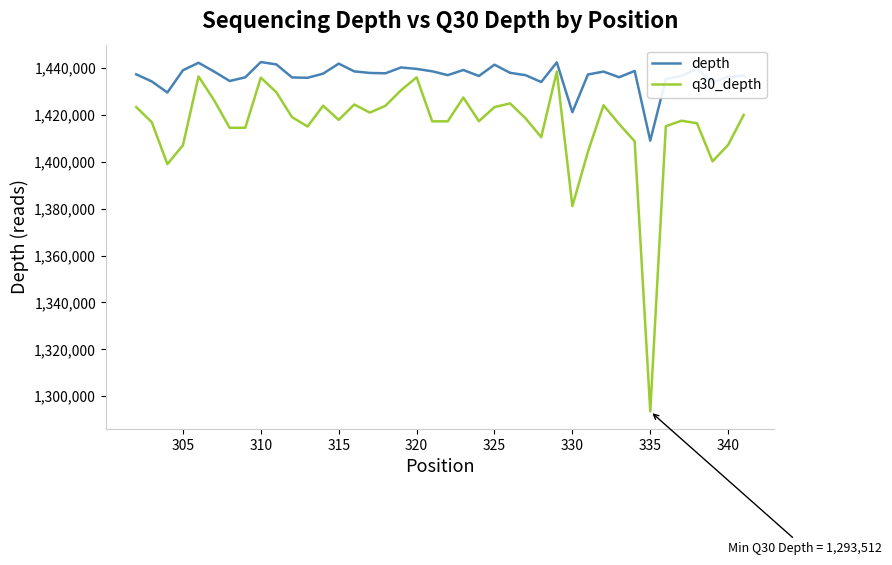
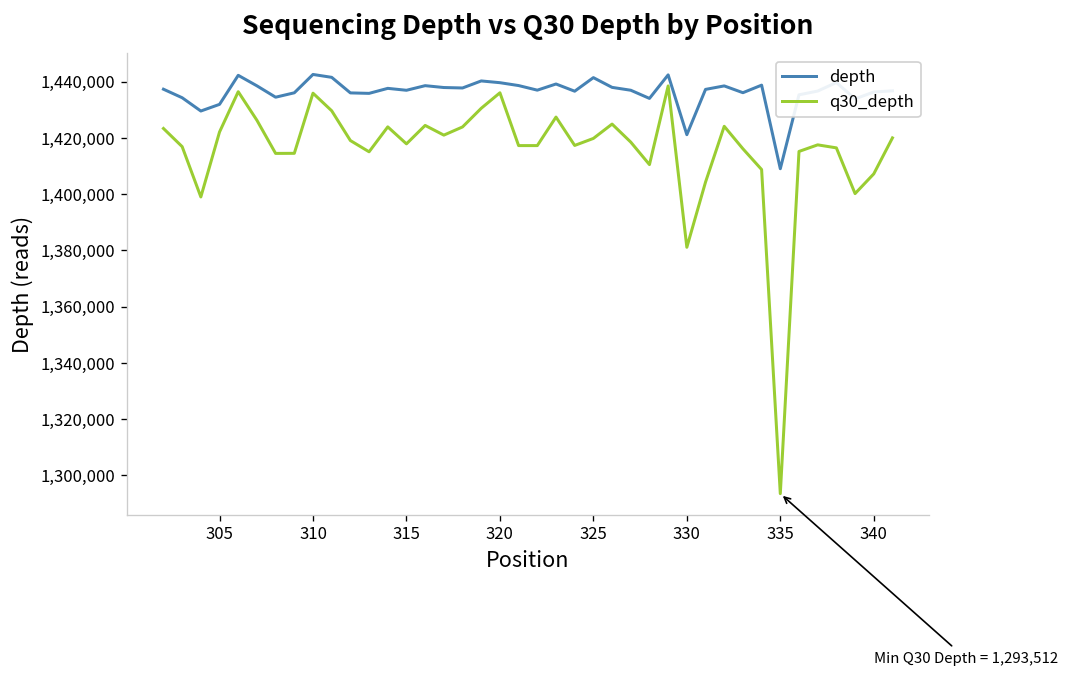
depth, 305: 1,439,000 -> 1,432,000
q30_depth, 305: 1,407,000 -> 1,422,000
depth, 315: 1,442,000 -> 1,437,000
q30_depth, 325: 1,423,000 -> 1,420,000
